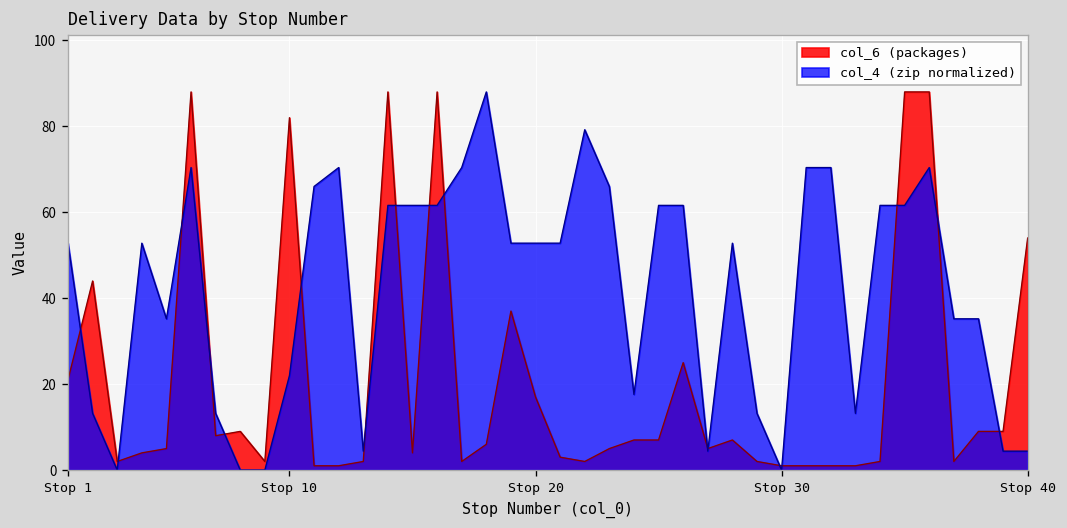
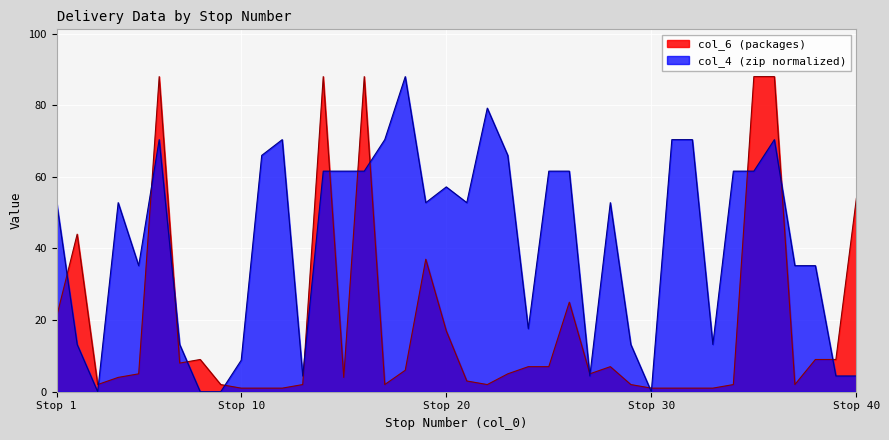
col_6 (packages), Stop 10: 82 -> 1
col_4 (zip normalized), Stop 10: 22 -> 9
col_4 (zip normalized), Stop 20: 53 -> 57
